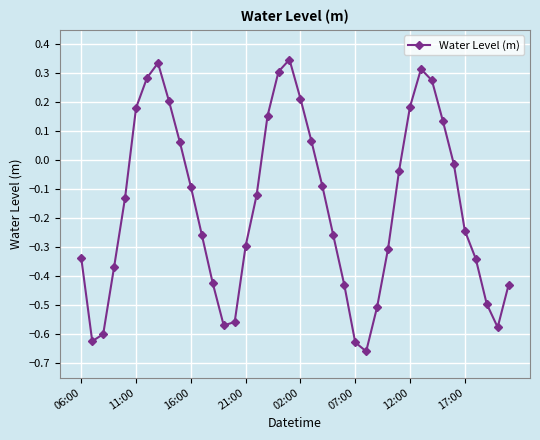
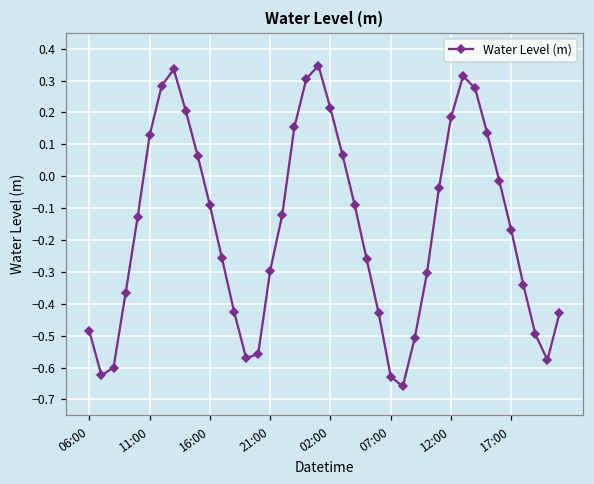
06:00: -0.34 -> -0.49
11:00: 0.18 -> 0.13
17:00: -0.24 -> -0.17
